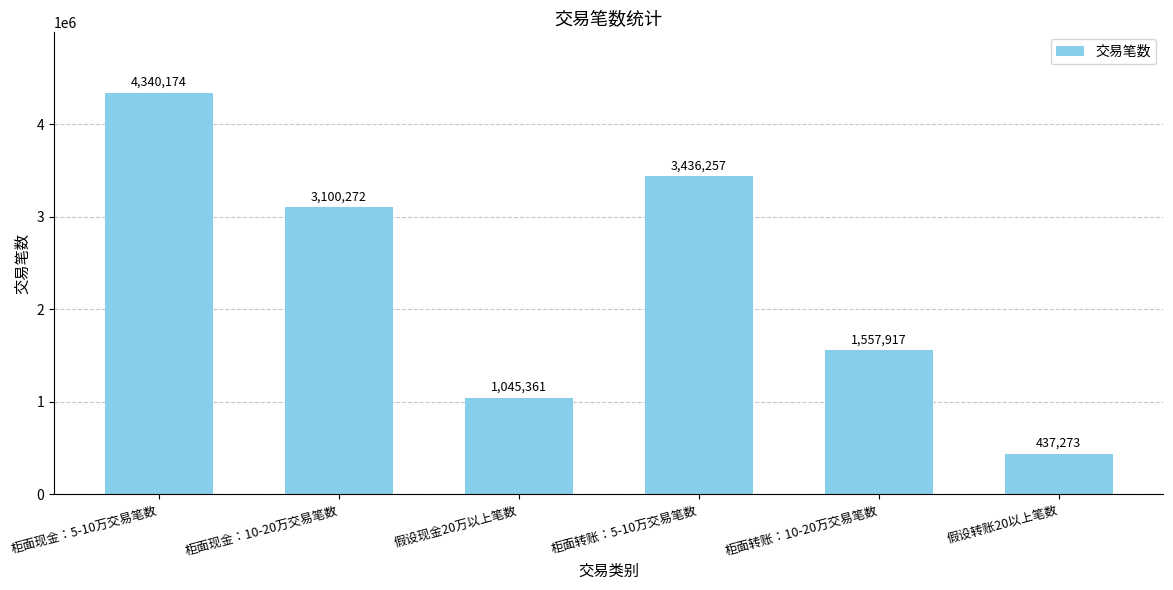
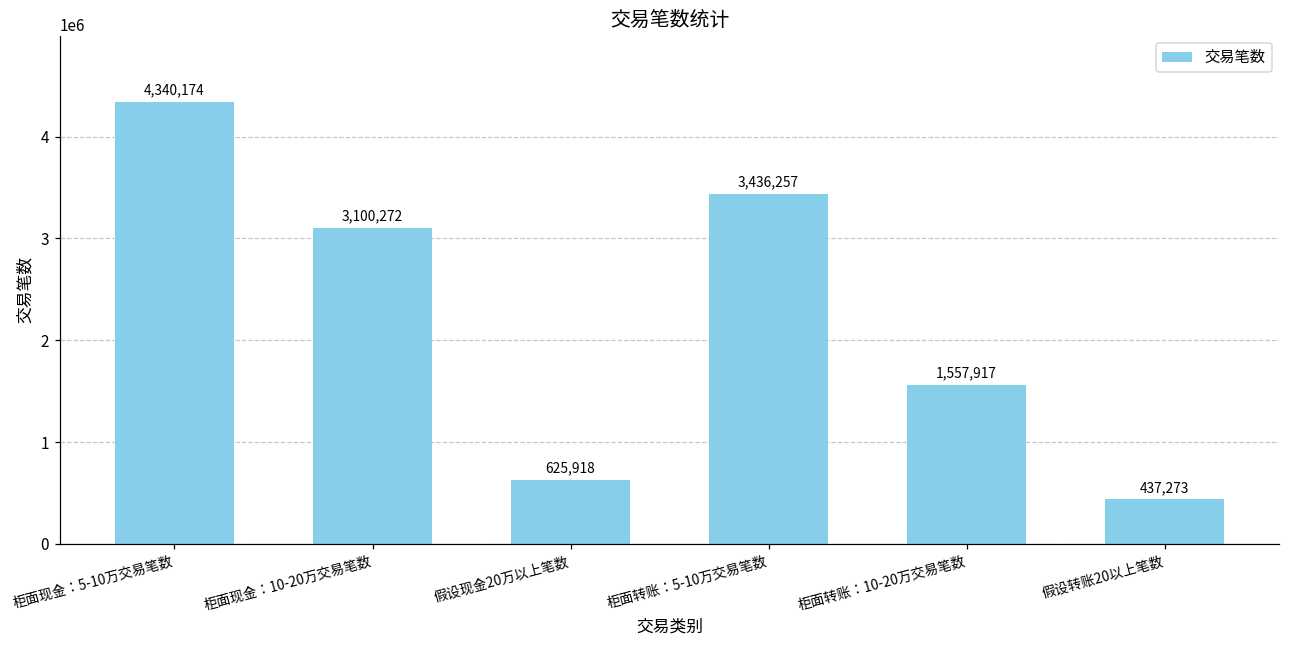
假设现金20万以上笔数: 1,045,361 -> 625,918
